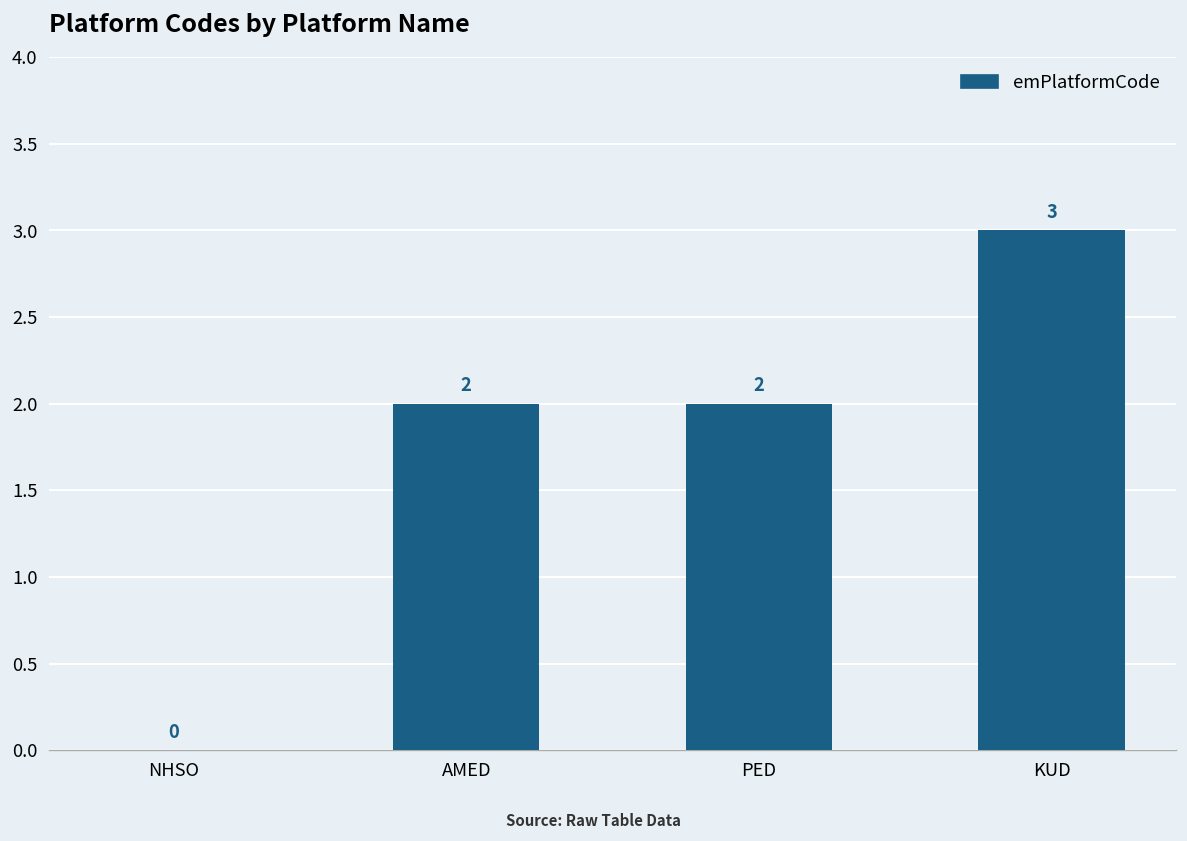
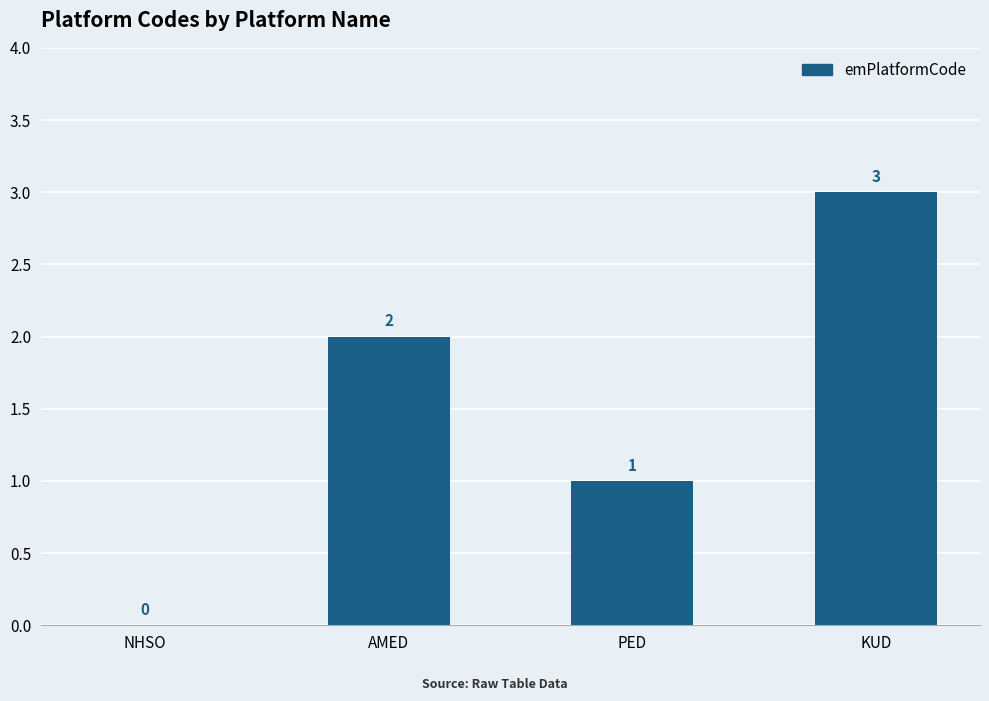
PED: 2 -> 1
